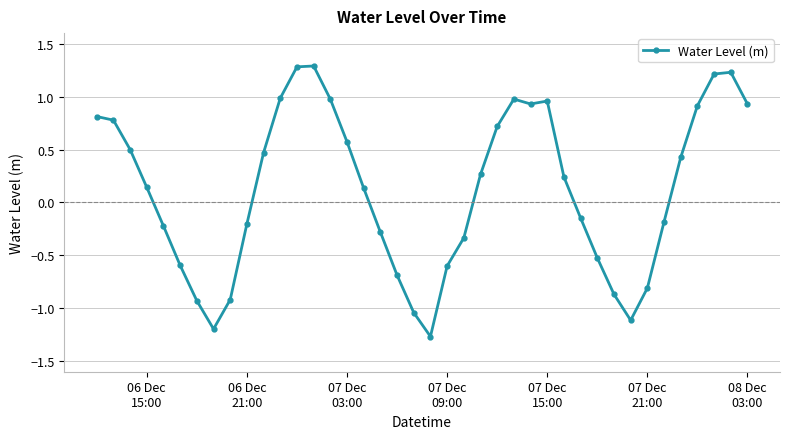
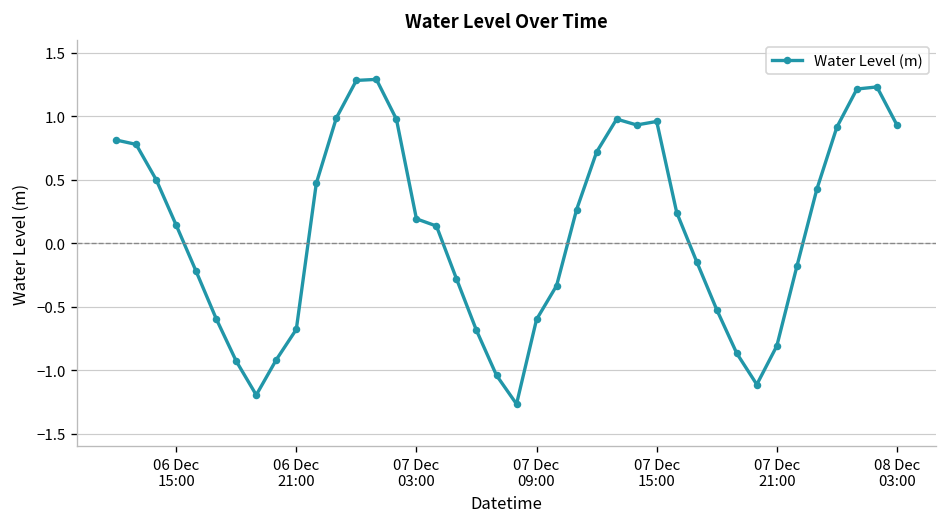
06 Dec 21:00: -0.20 -> -0.68
07 Dec 03:00: 0.57 -> 0.19
